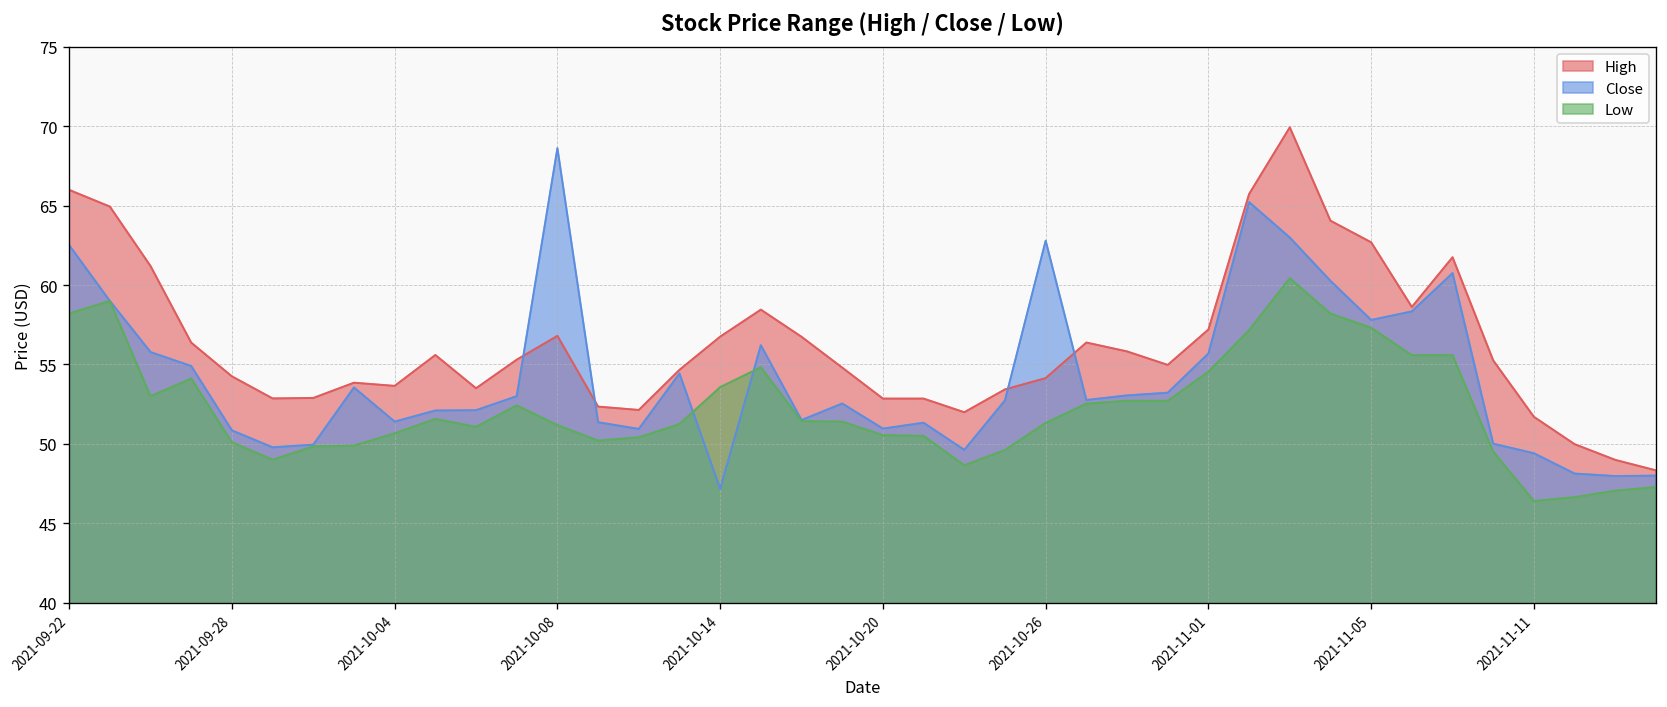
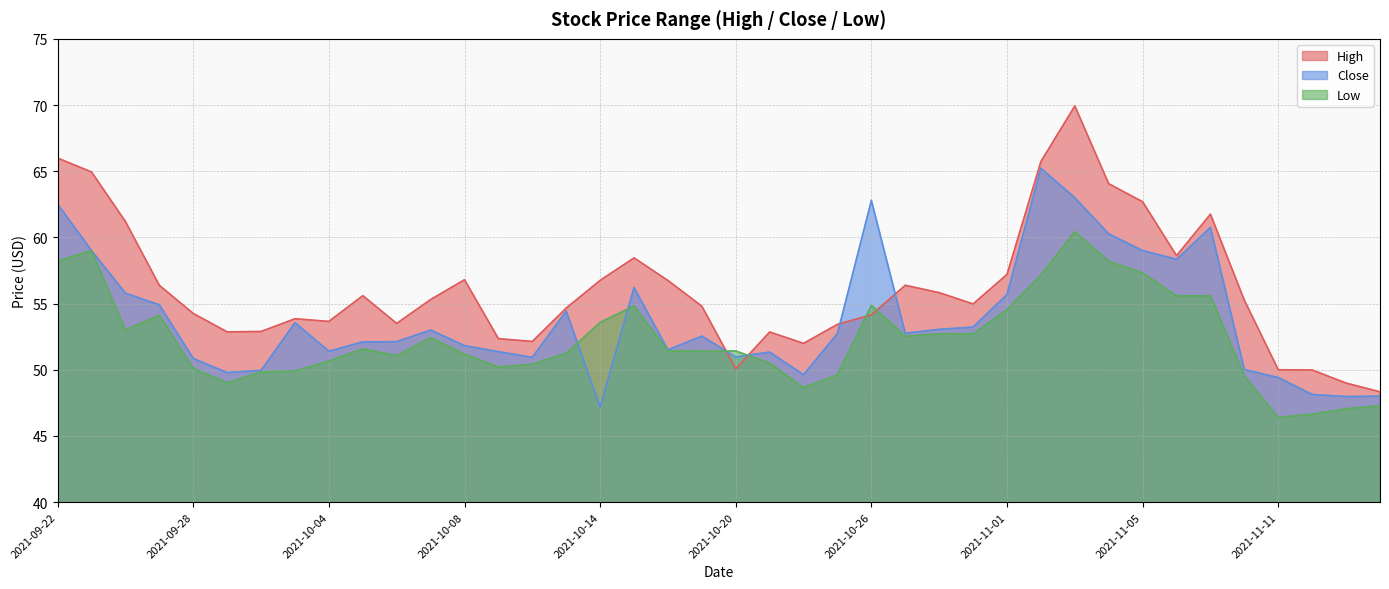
Close, 2021-10-08: 68.6 -> 51.8
High, 2021-10-20: 52.8 -> 50.1
Low, 2021-10-20: 50.5 -> 51.4
Low, 2021-10-26: 51.3 -> 54.9
Close, 2021-11-05: 57.8 -> 59.0
High, 2021-11-11: 51.7 -> 50.0
